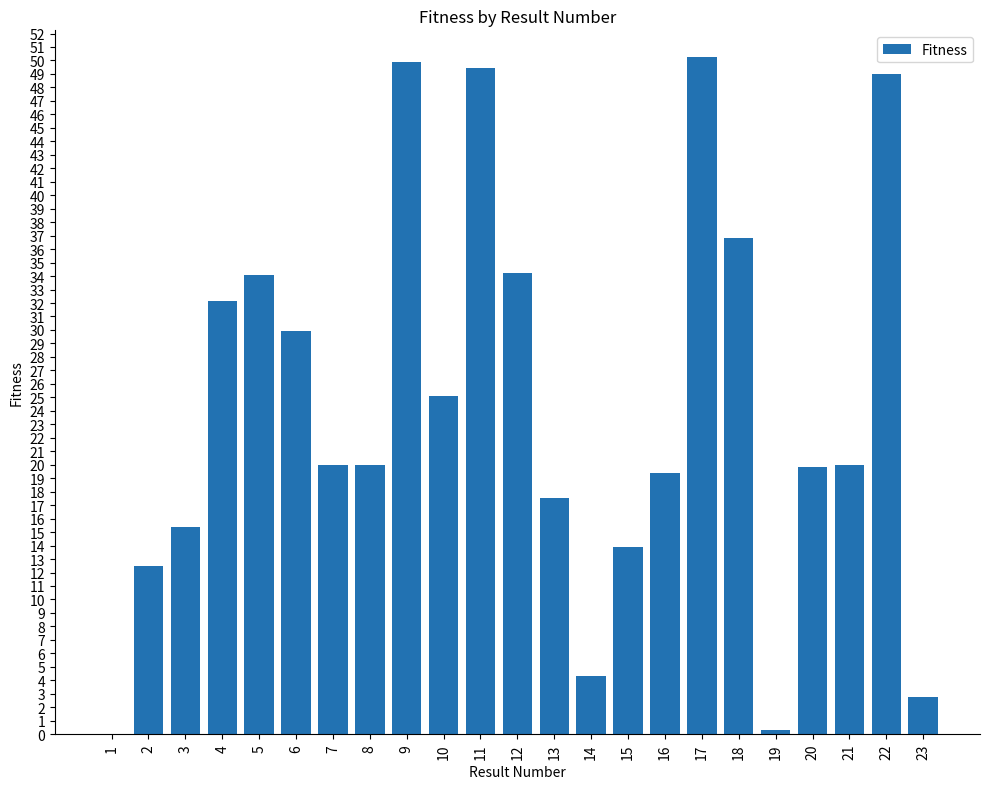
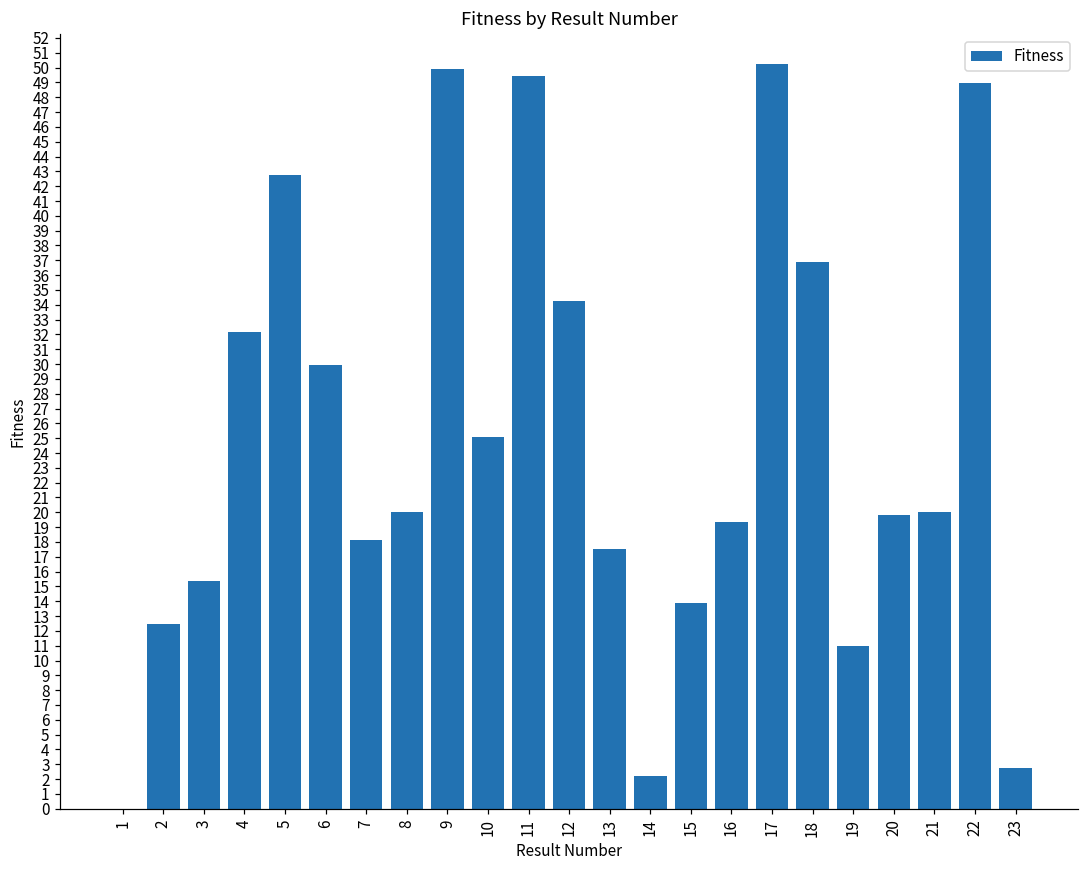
5: 34.1 -> 42.7
7: 20.0 -> 18.1
14: 4.3 -> 2.2
19: 0.3 -> 11.0
